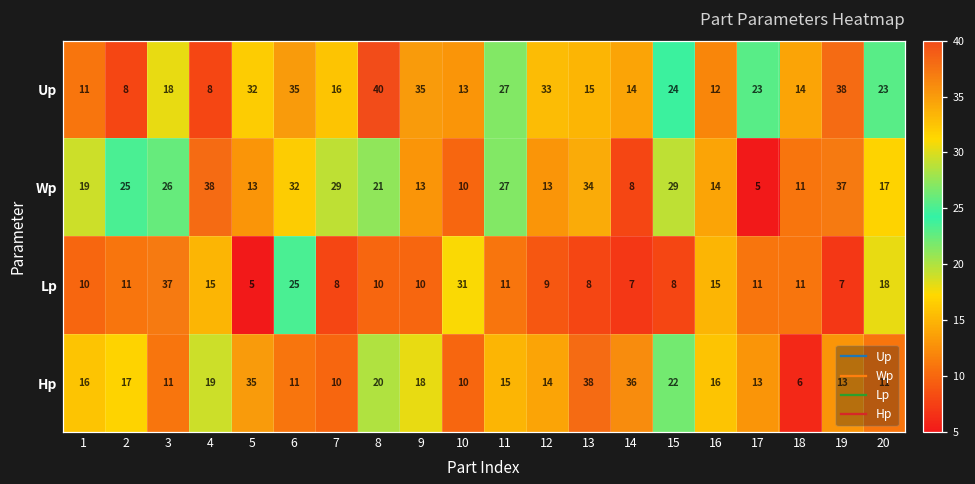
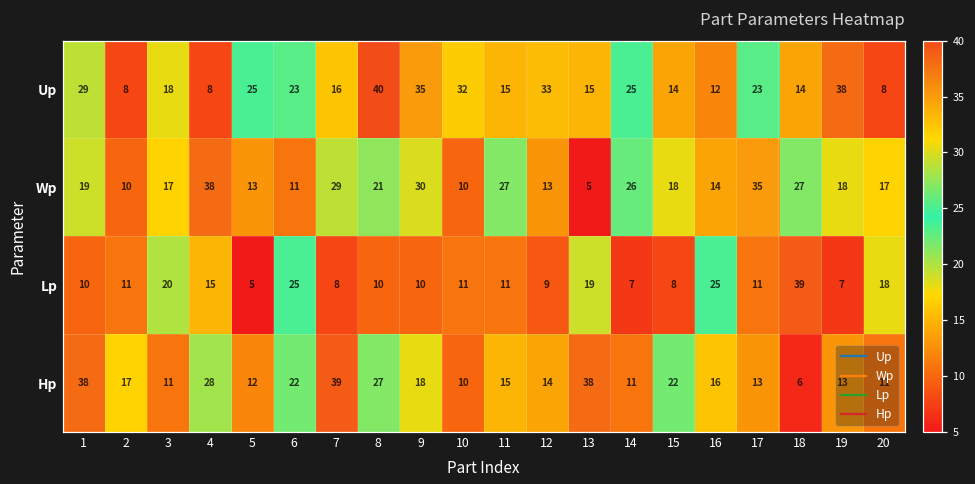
Up, 1: 11 -> 29
Up, 5: 32 -> 25
Up, 6: 35 -> 23
Up, 10: 13 -> 32
Up, 11: 27 -> 15
Up, 14: 14 -> 25
Up, 15: 24 -> 14
Up, 20: 23 -> 8
Wp, 2: 25 -> 10
Wp, 3: 26 -> 17
Wp, 6: 32 -> 11
Wp, 9: 13 -> 30
Wp, 13: 34 -> 5
Wp, 14: 8 -> 26
Wp, 15: 29 -> 18
Wp, 17: 5 -> 35
Wp, 18: 11 -> 27
Wp, 19: 37 -> 18
Lp, 3: 37 -> 20
Lp, 10: 31 -> 11
Lp, 13: 8 -> 19
Lp, 16: 15 -> 25
Lp, 18: 11 -> 39
Hp, 1: 16 -> 38
Hp, 4: 19 -> 28
Hp, 5: 35 -> 12
Hp, 6: 11 -> 22
Hp, 7: 10 -> 39
Hp, 8: 20 -> 27
Hp, 14: 36 -> 11
